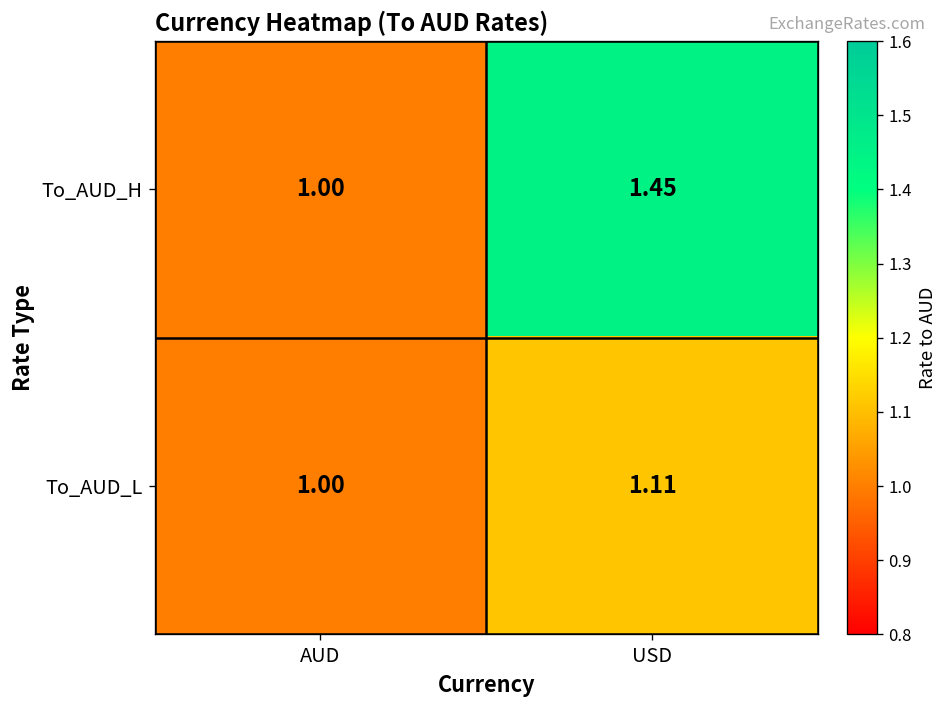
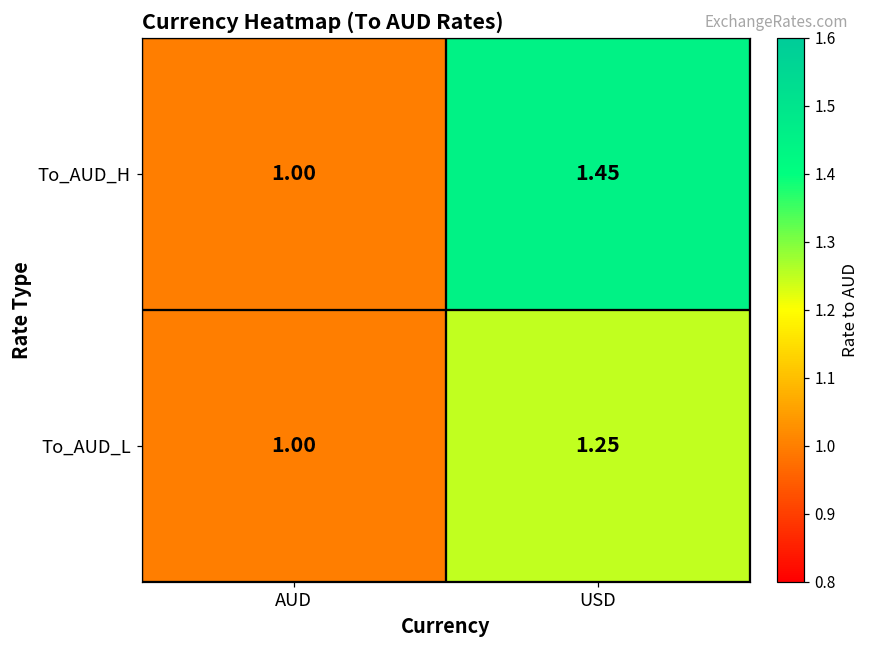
To_AUD_L, USD: 1.11 -> 1.25
